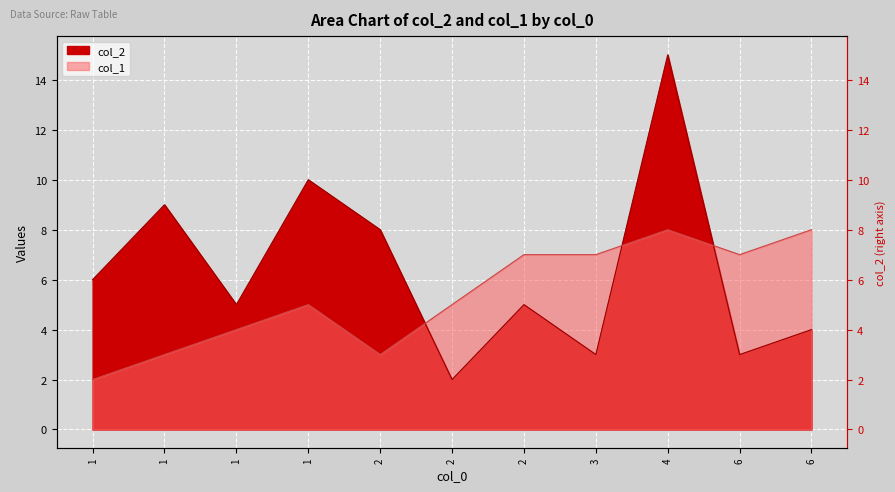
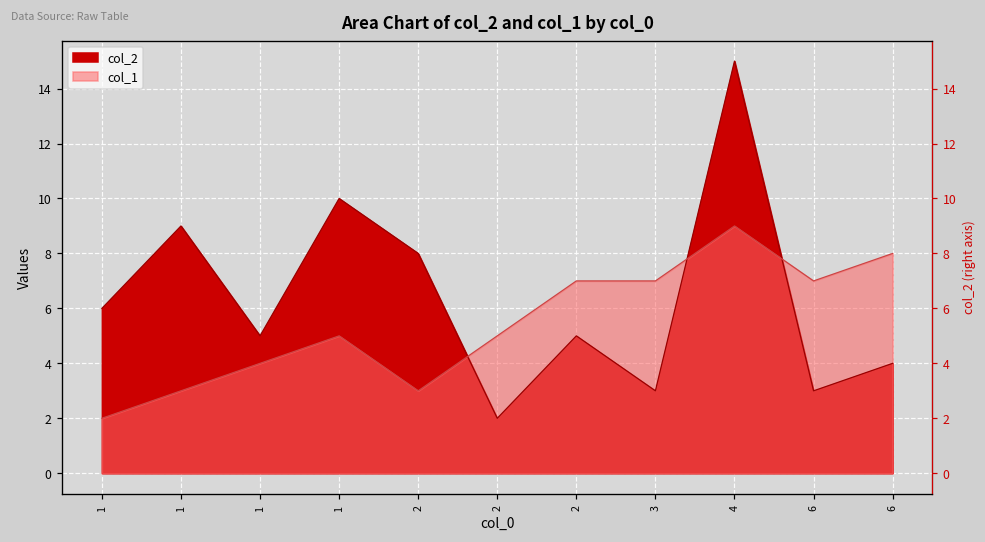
col_1, 4: 8 -> 9
